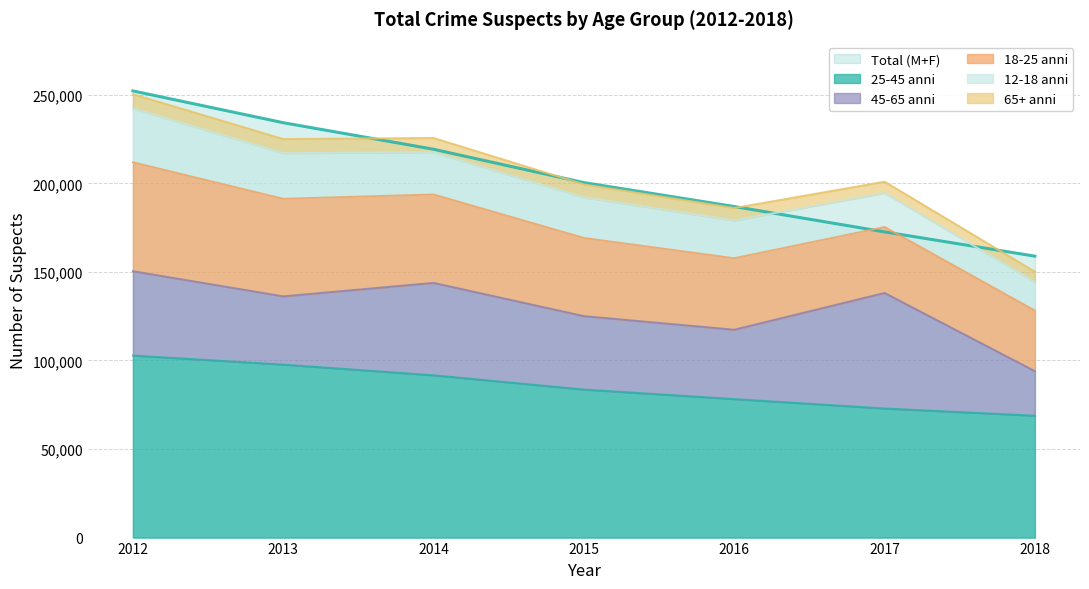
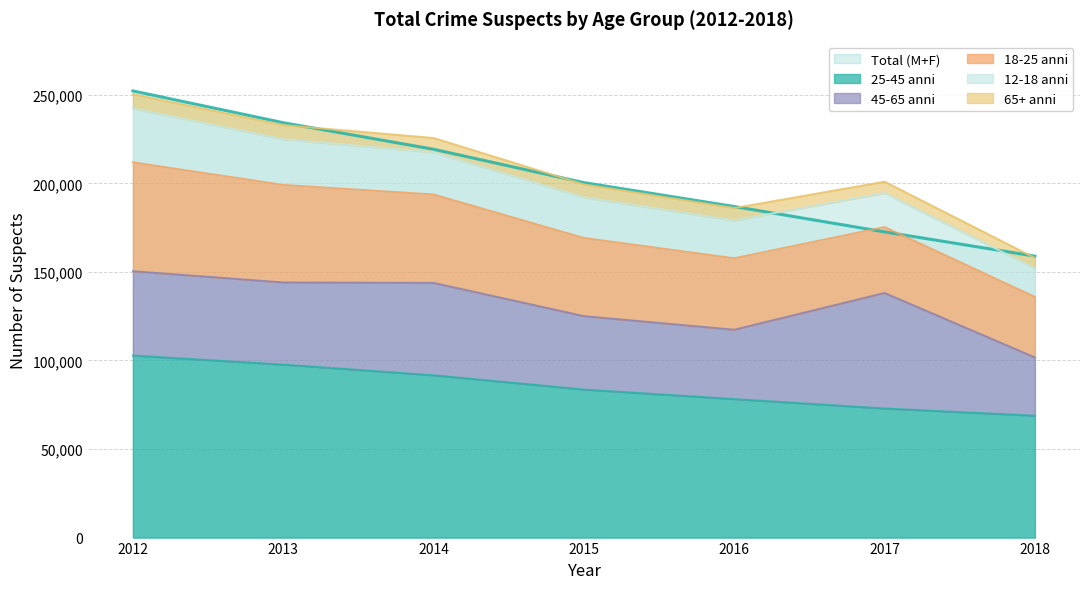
45-65 anni, 2013: 39,000 -> 46,000
45-65 anni, 2018: 25,000 -> 33,000
